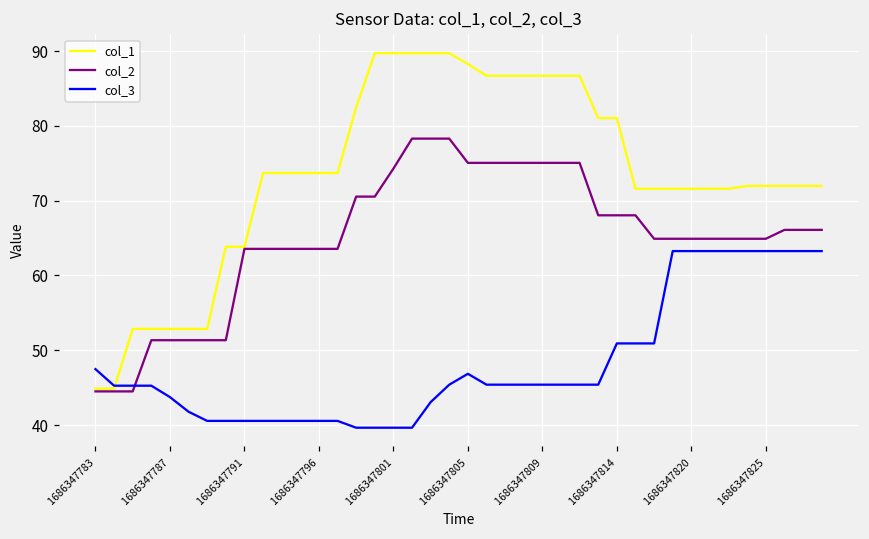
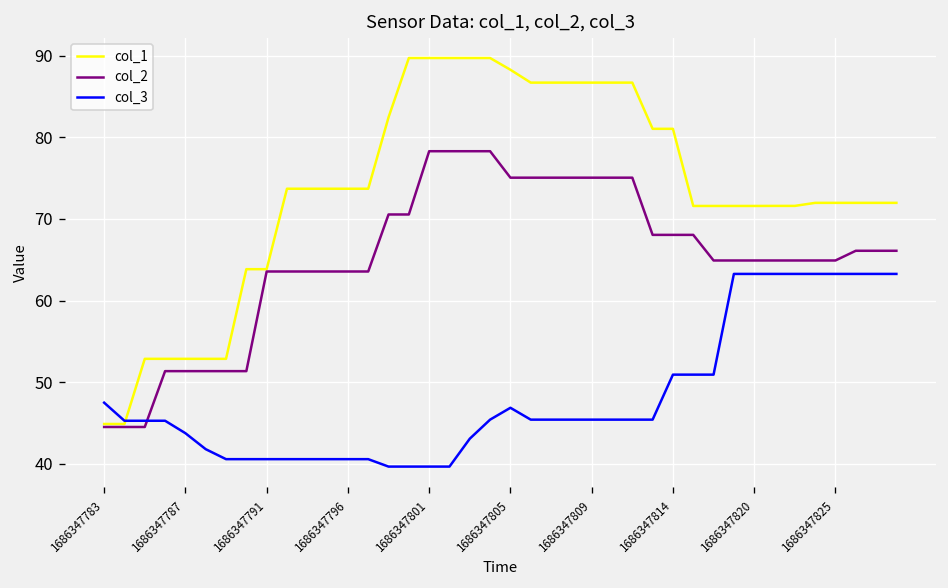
col_2, 1686347801: 74 -> 78
